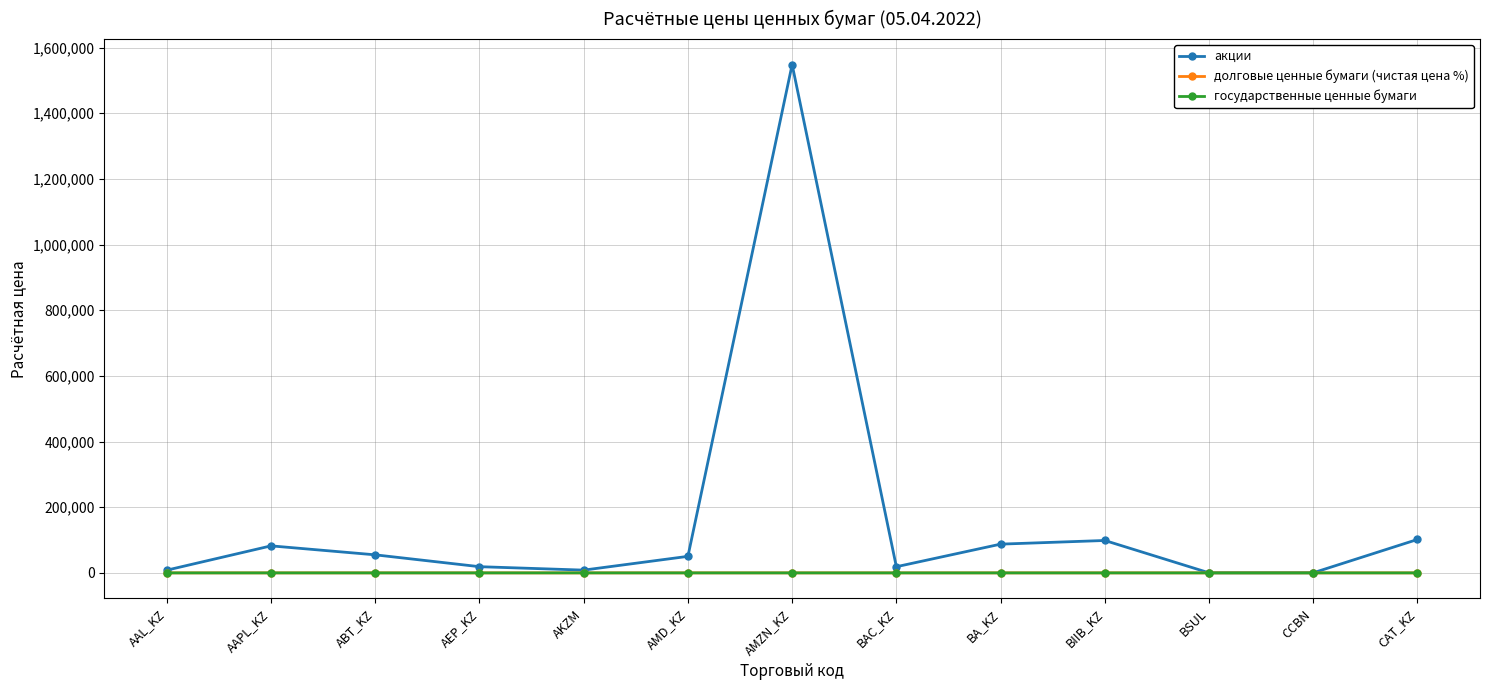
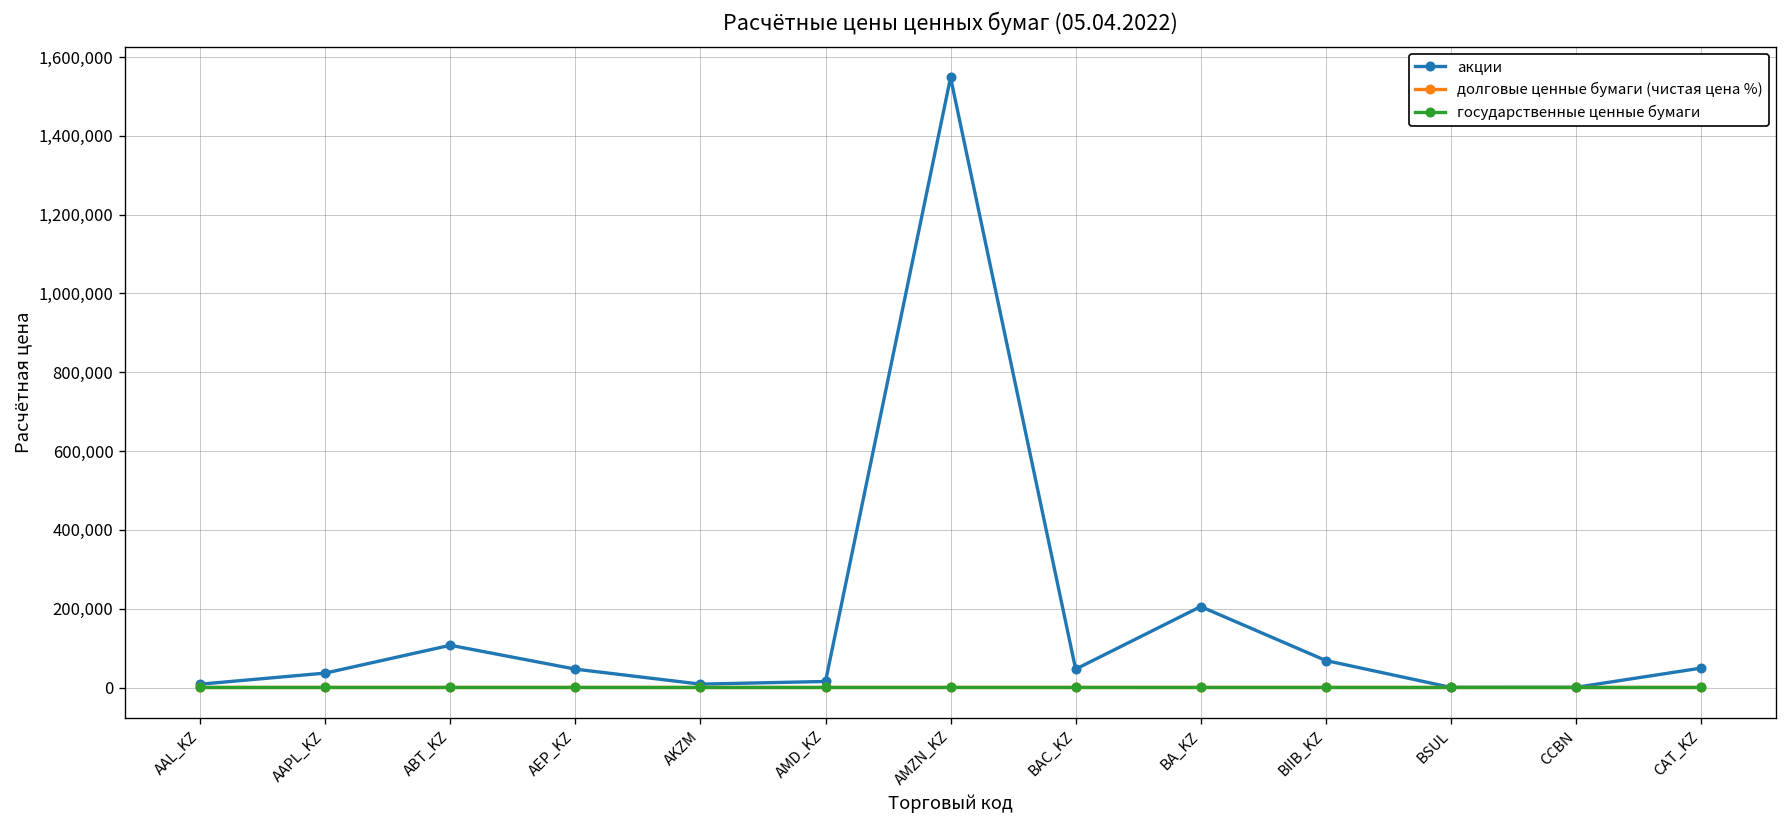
акции, AAPL_KZ: 80,000 -> 40,000
акции, ABT_KZ: 60,000 -> 110,000
акции, AEP_KZ: 20,000 -> 50,000
акции, AMD_KZ: 50,000 -> 20,000
акции, BAC_KZ: 20,000 -> 50,000
акции, BA_KZ: 90,000 -> 210,000
акции, BIIB_KZ: 100,000 -> 70,000
акции, CAT_KZ: 100,000 -> 50,000
